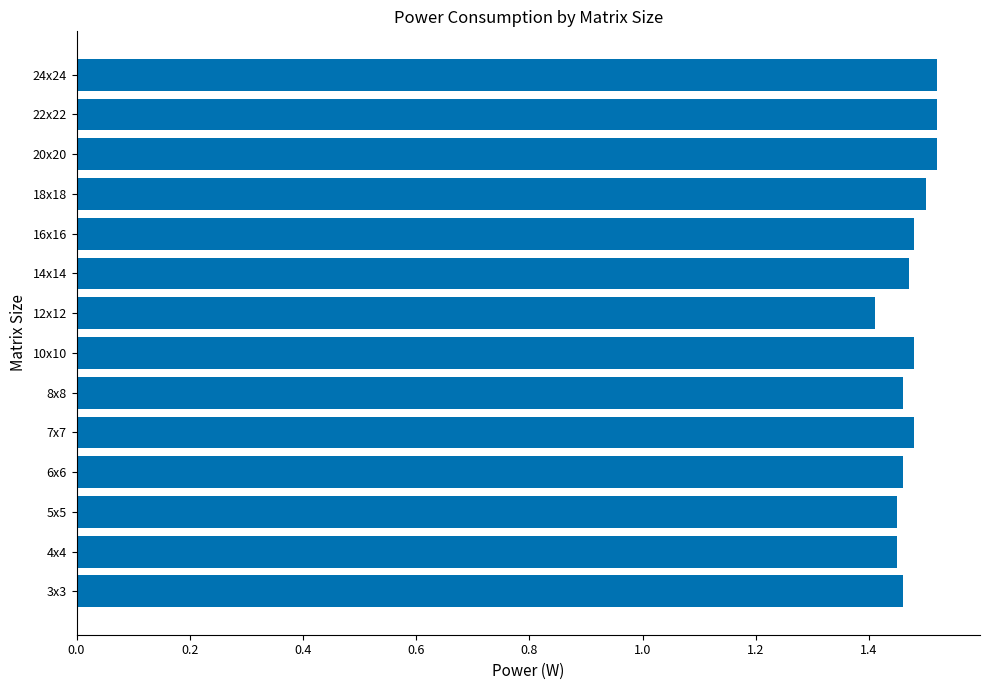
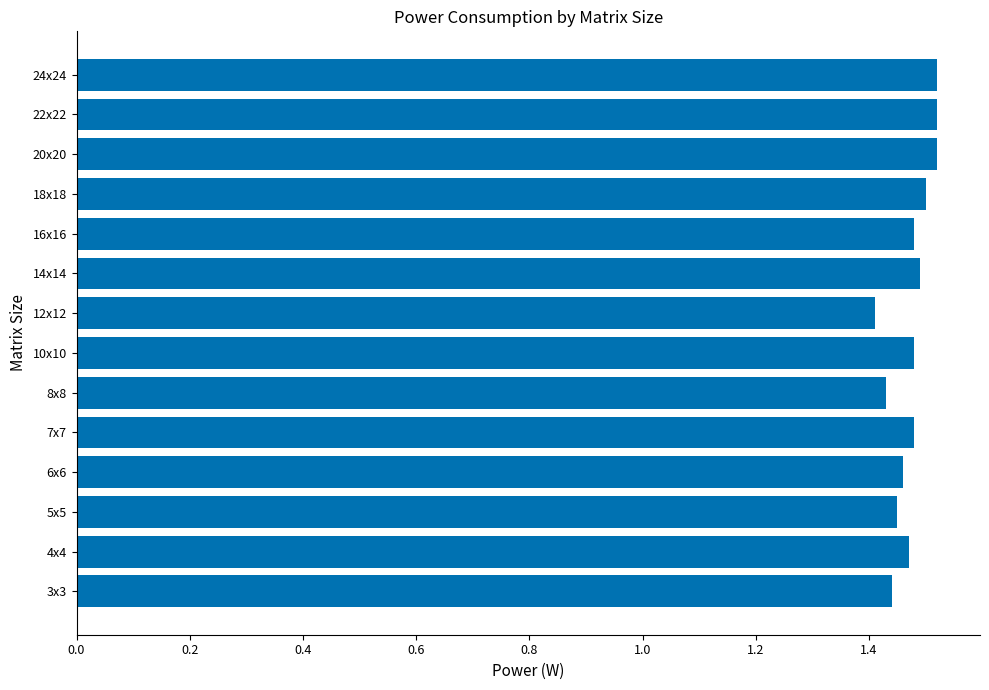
14x14: 1.47 -> 1.49
8x8: 1.46 -> 1.43
4x4: 1.45 -> 1.47
3x3: 1.46 -> 1.44
